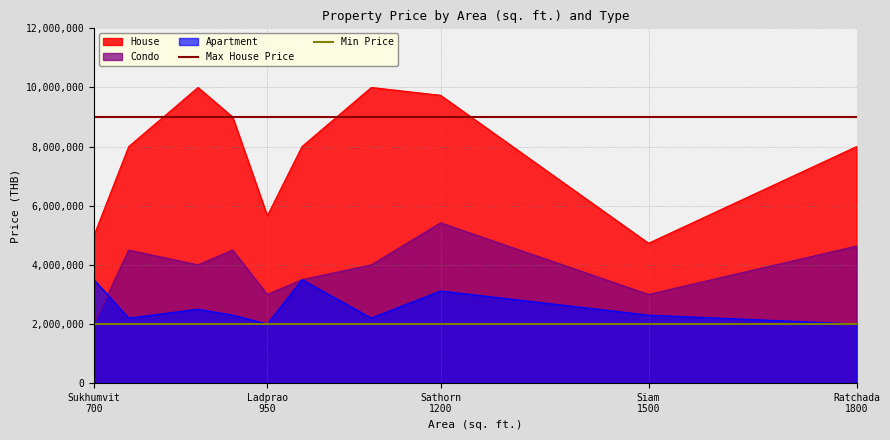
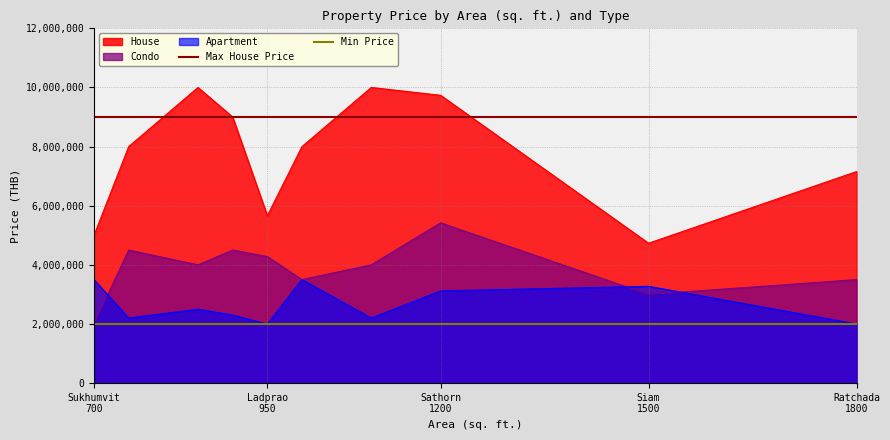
Condo, Ladprao 950: 3,000,000 -> 4,300,000
Apartment, Siam 1500: 2,300,000 -> 3,300,000
House, Ratchada 1800: 8,000,000 -> 7,200,000
Condo, Ratchada 1800: 4,600,000 -> 3,500,000
